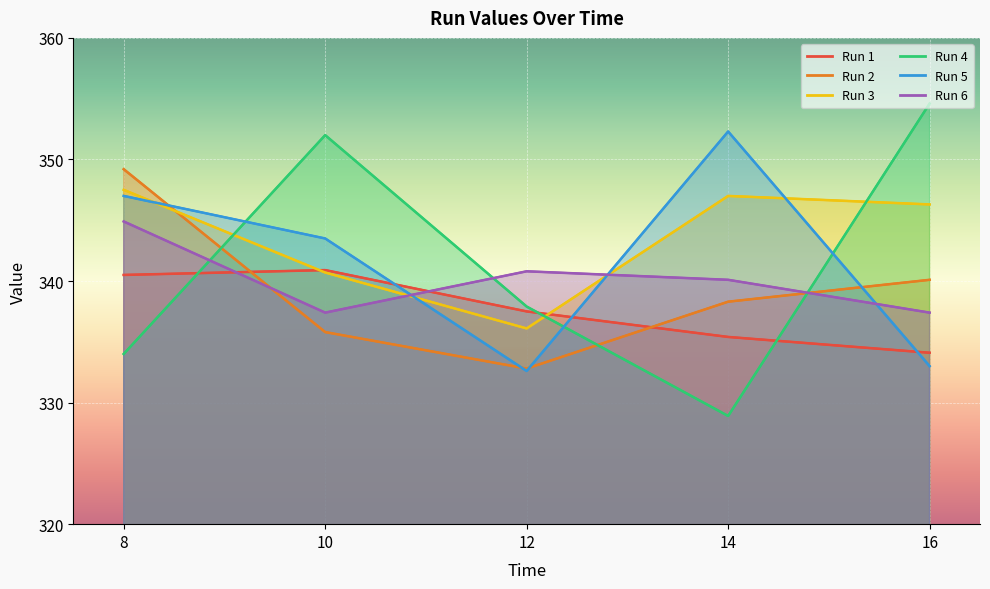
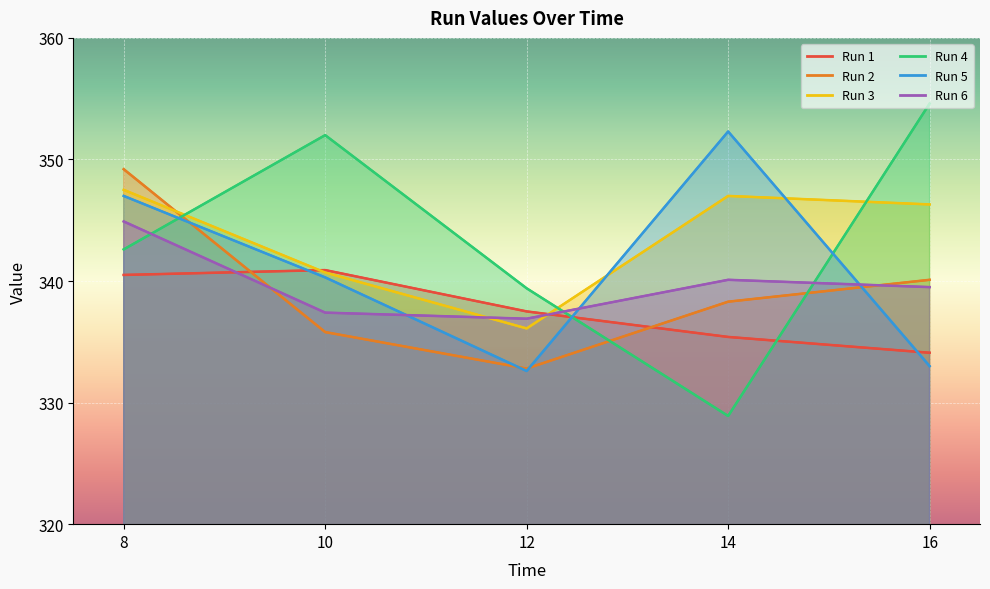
Run 4, 8: 334.0 -> 342.6
Run 5, 10: 343.5 -> 340.3
Run 4, 12: 337.9 -> 339.4
Run 6, 12: 340.8 -> 336.9
Run 6, 16: 337.4 -> 339.5
